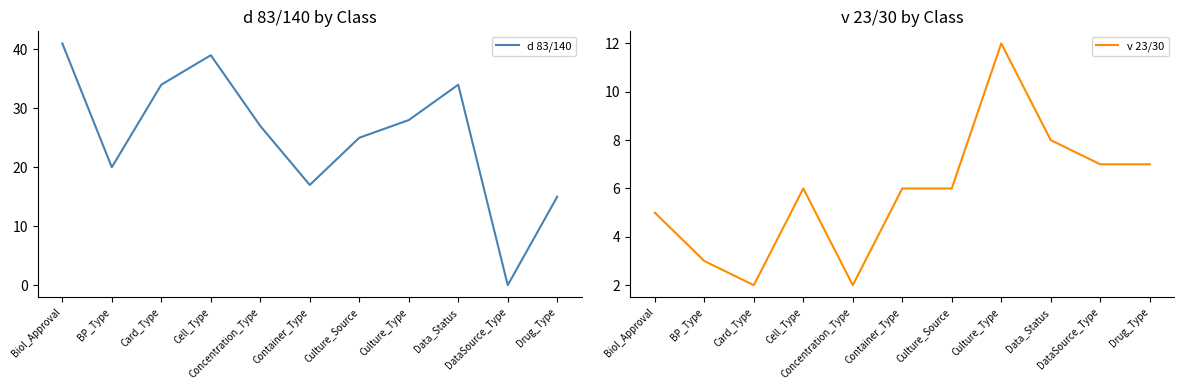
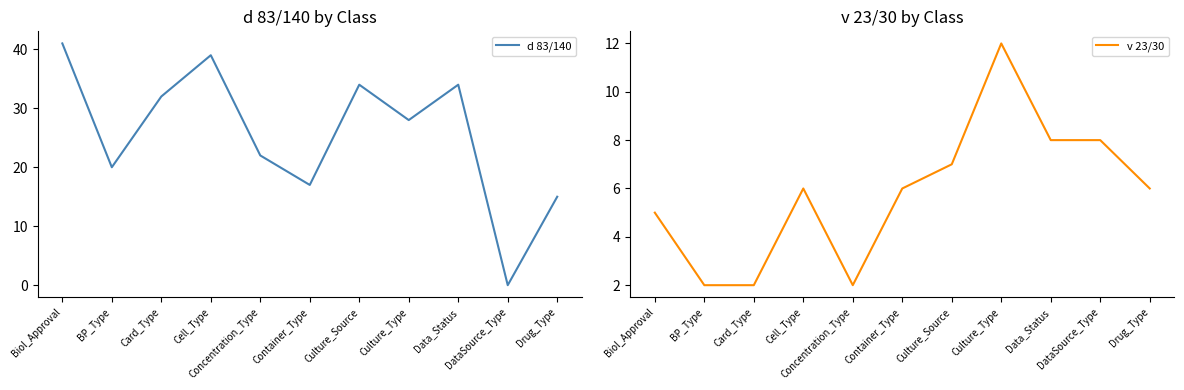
d 83/140 by Class, Card_Type: 34 -> 32
d 83/140 by Class, Concentration_Type: 27 -> 22
d 83/140 by Class, Culture_Source: 25 -> 34
v 23/30 by Class, BP_Type: 3 -> 2
v 23/30 by Class, Culture_Source: 6 -> 7
v 23/30 by Class, DataSource_Type: 7 -> 8
v 23/30 by Class, Drug_Type: 7 -> 6
